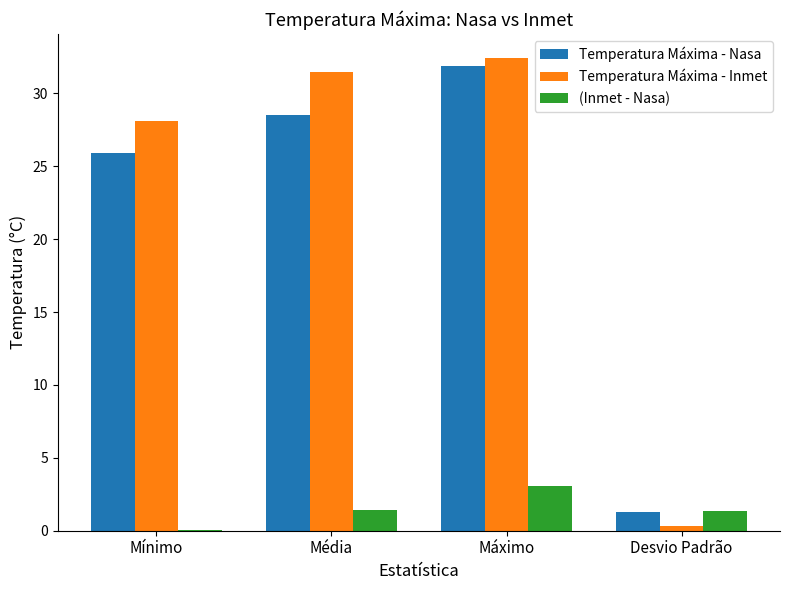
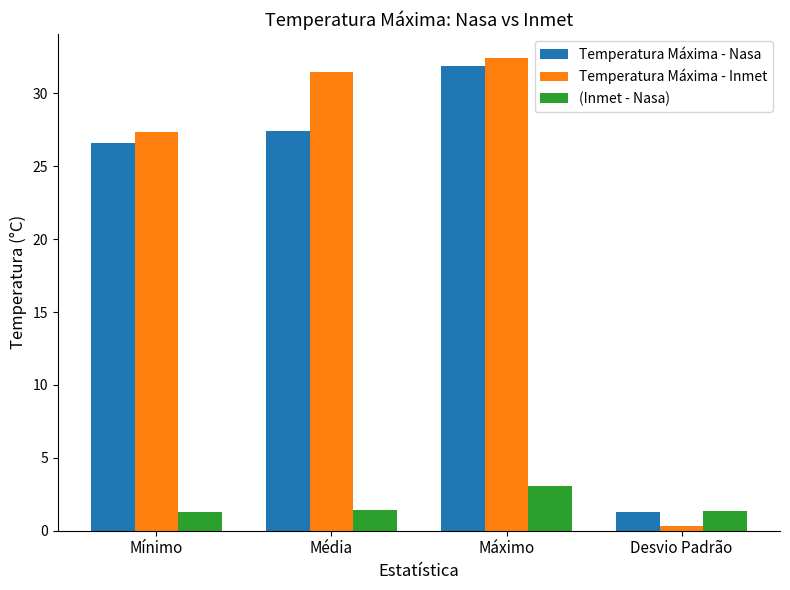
Temperatura Máxima - Nasa, Mínimo: 25.9 -> 26.6
Temperatura Máxima - Inmet, Mínimo: 28.1 -> 27.4
(Inmet - Nasa), Mínimo: 0.1 -> 1.3
Temperatura Máxima - Nasa, Média: 28.5 -> 27.4
